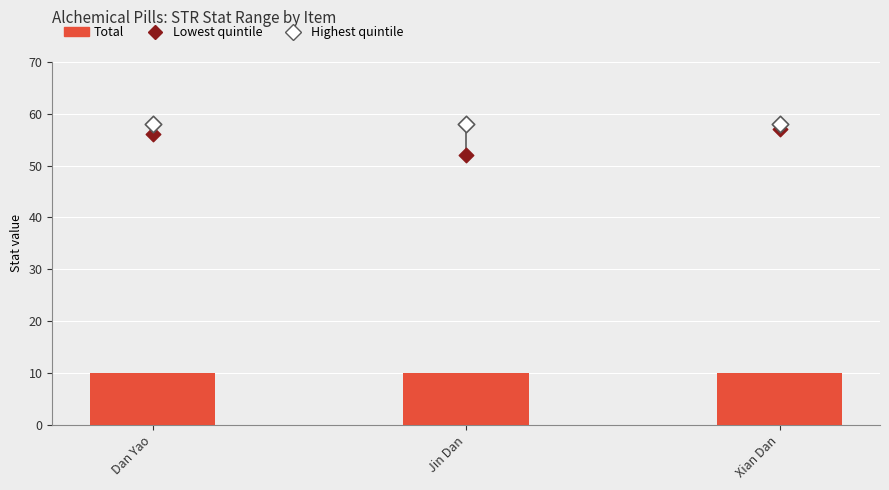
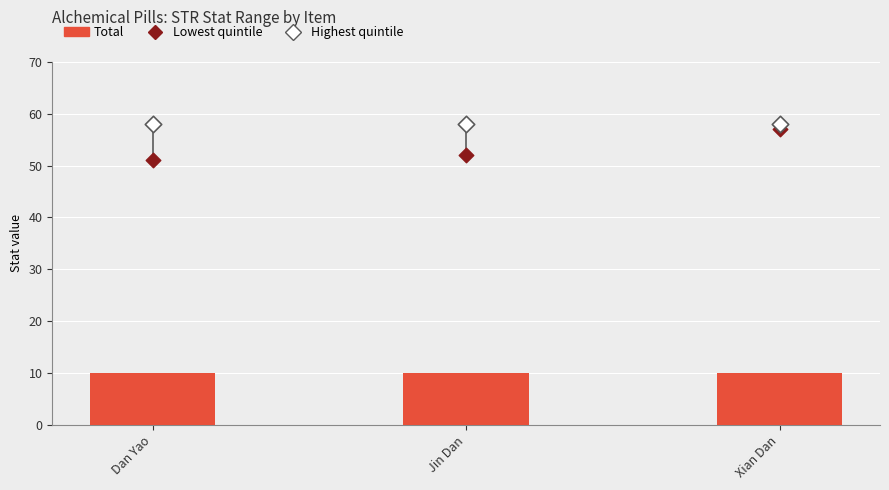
Lowest quintile, Dan Yao: 56 -> 51
